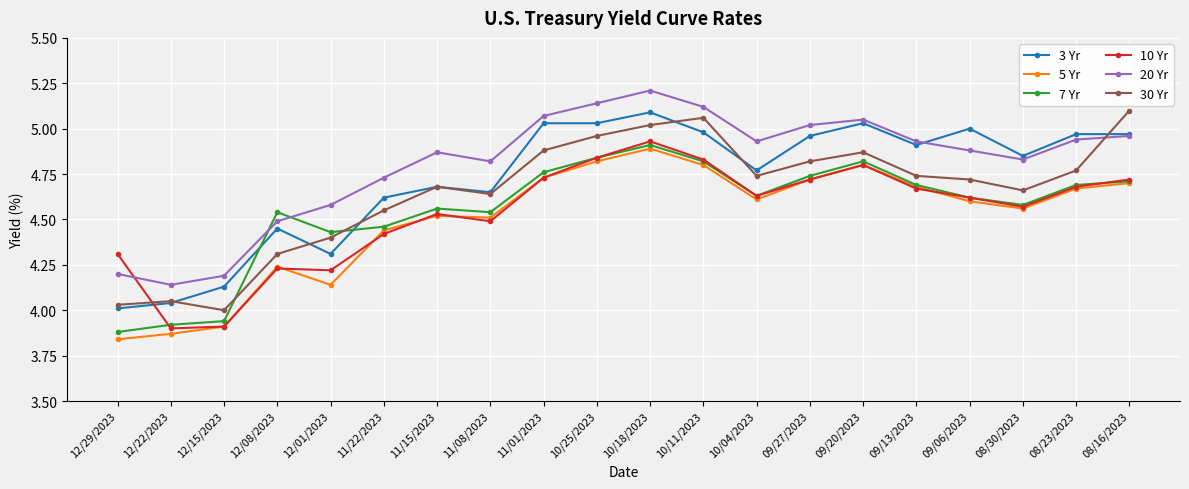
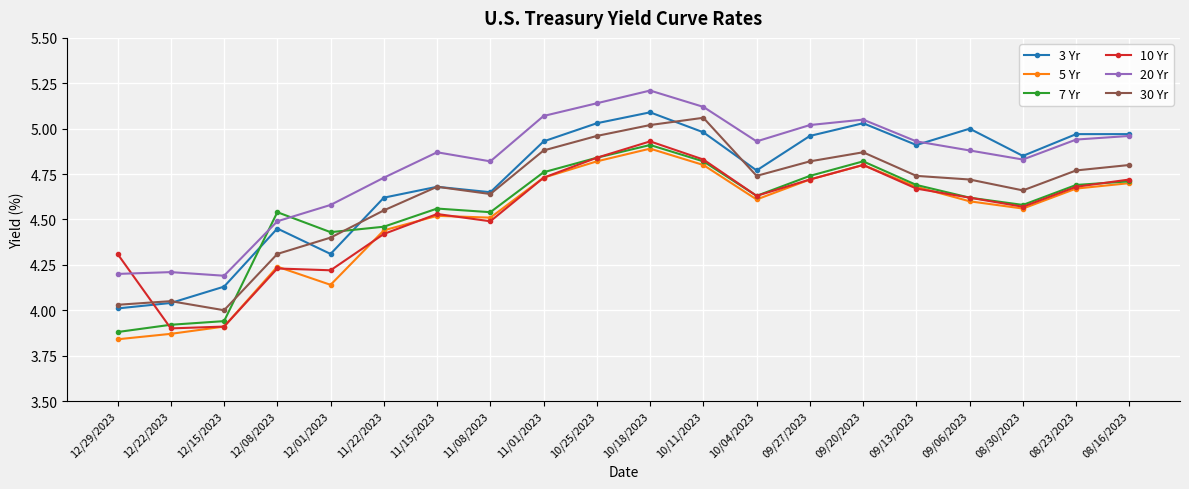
20 Yr, 12/22/2023: 4.14 -> 4.21
3 Yr, 11/01/2023: 5.03 -> 4.93
30 Yr, 08/16/2023: 5.1 -> 4.8
